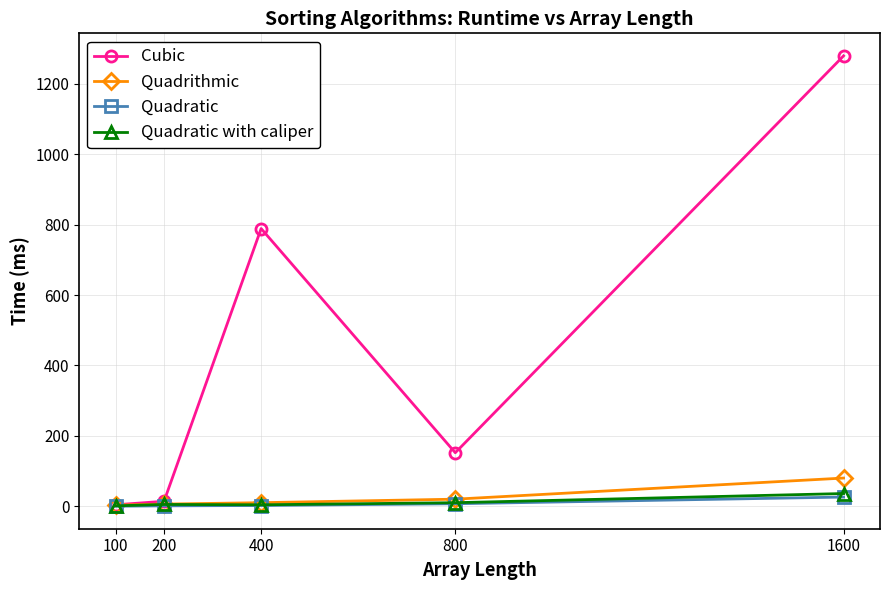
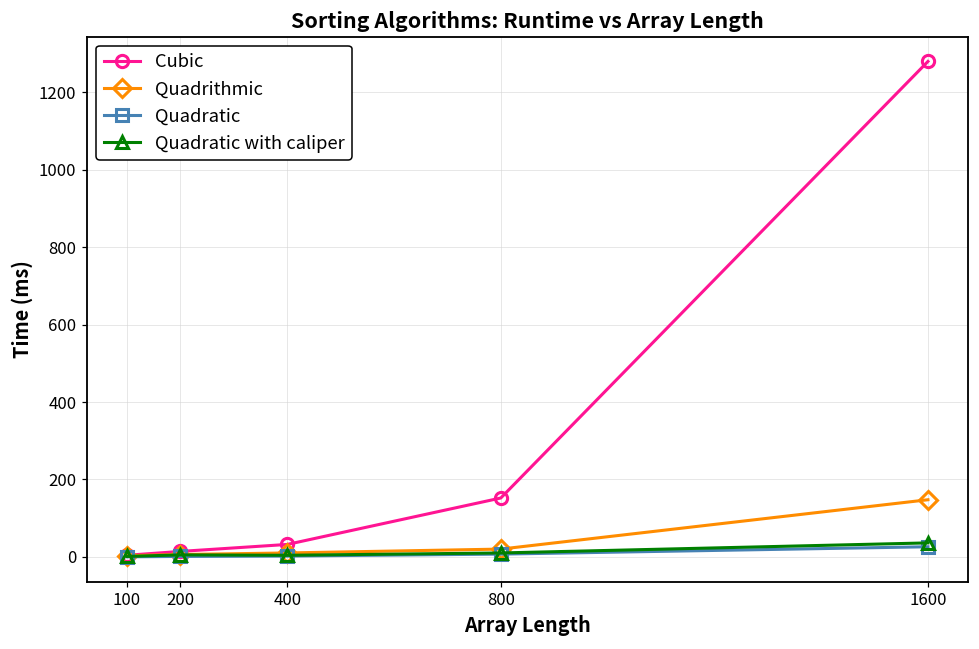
Cubic, 400: 790 -> 30
Quadrithmic, 1600: 80 -> 150
